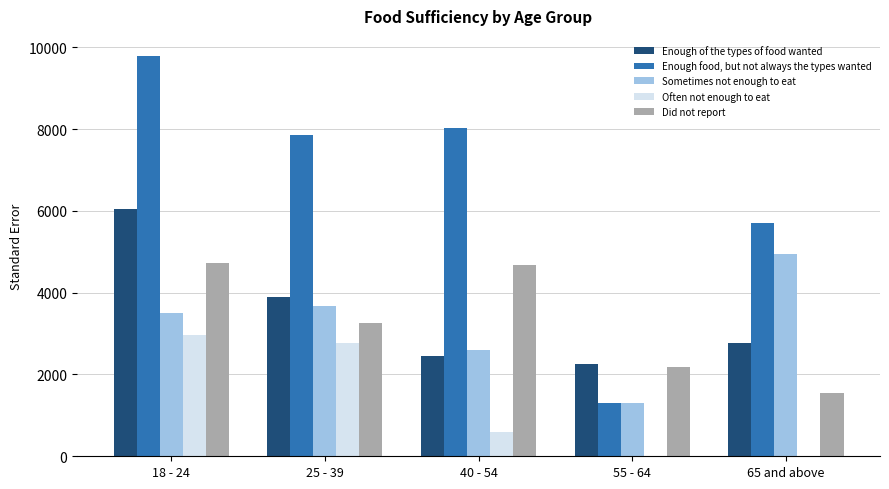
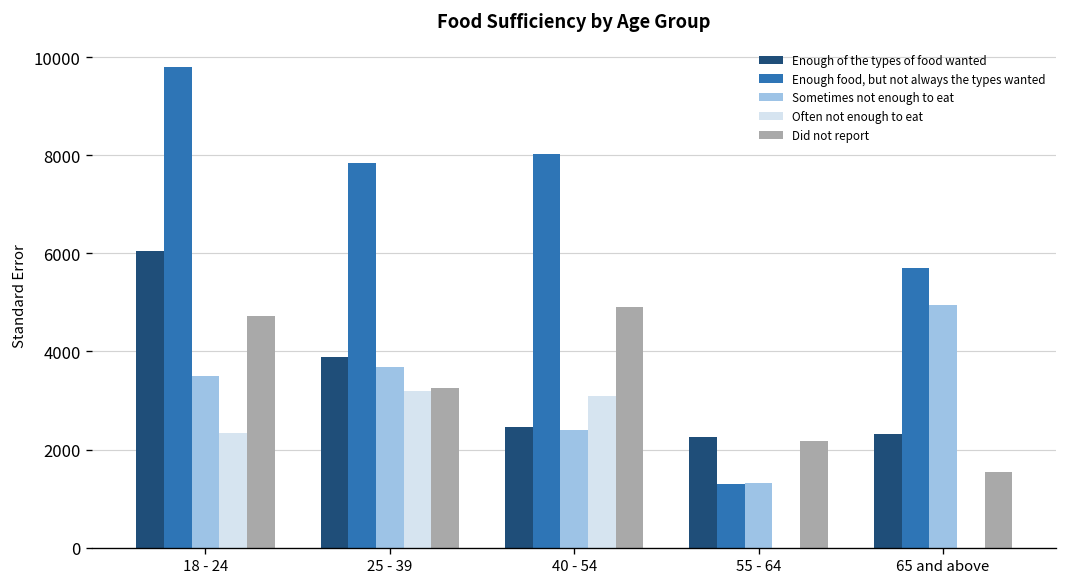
Often not enough to eat, 18 - 24: 3000 -> 2300
Often not enough to eat, 25 - 39: 2800 -> 3200
Sometimes not enough to eat, 40 - 54: 2600 -> 2400
Often not enough to eat, 40 - 54: 600 -> 3100
Did not report, 40 - 54: 4700 -> 4900
Enough of the types of food wanted, 65 and above: 2800 -> 2300
